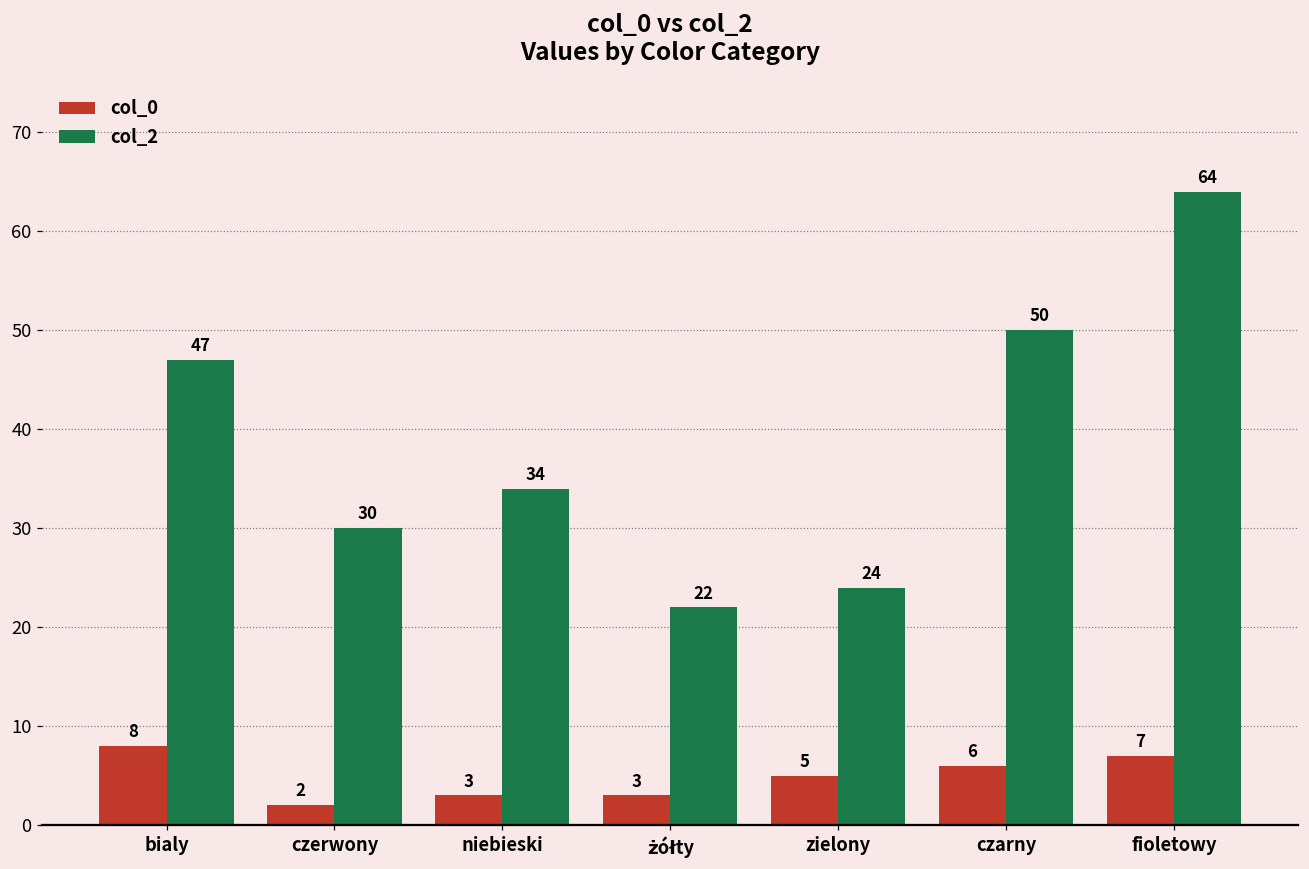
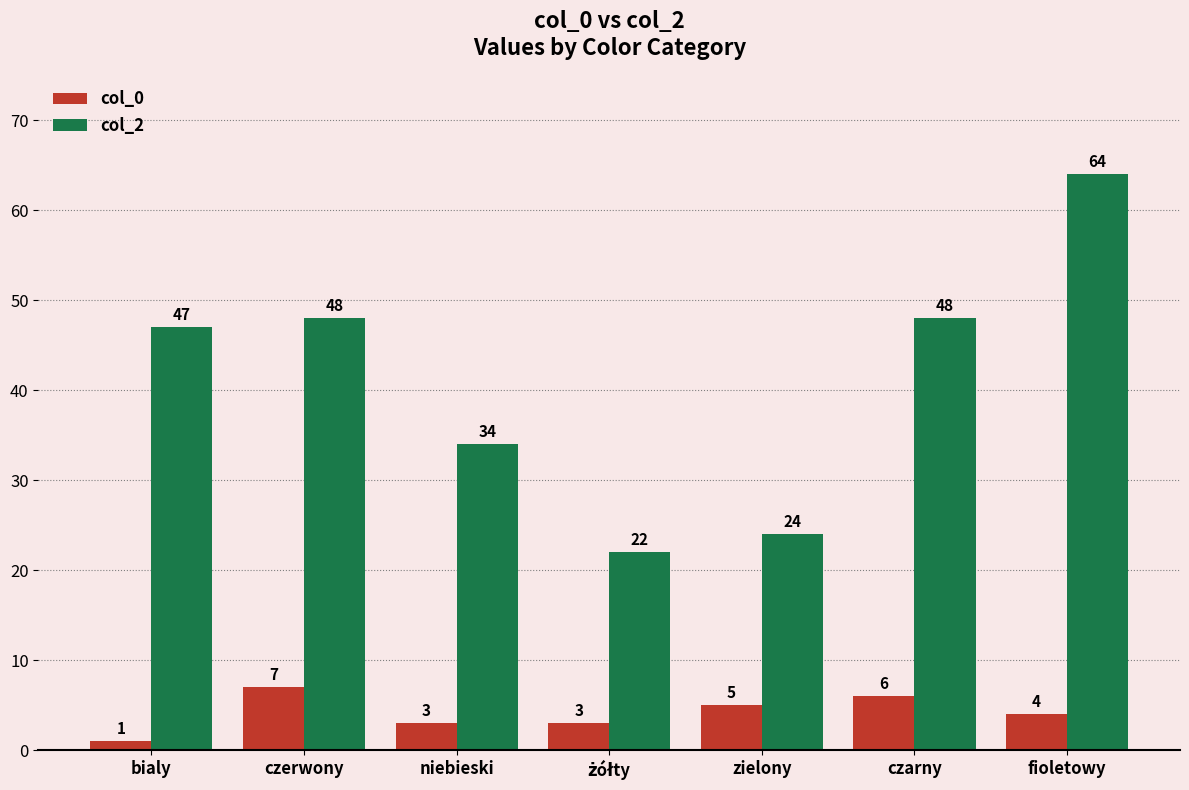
col_0, bialy: 8 -> 1
col_0, czerwony: 2 -> 7
col_2, czerwony: 30 -> 48
col_2, czarny: 50 -> 48
col_0, fioletowy: 7 -> 4
